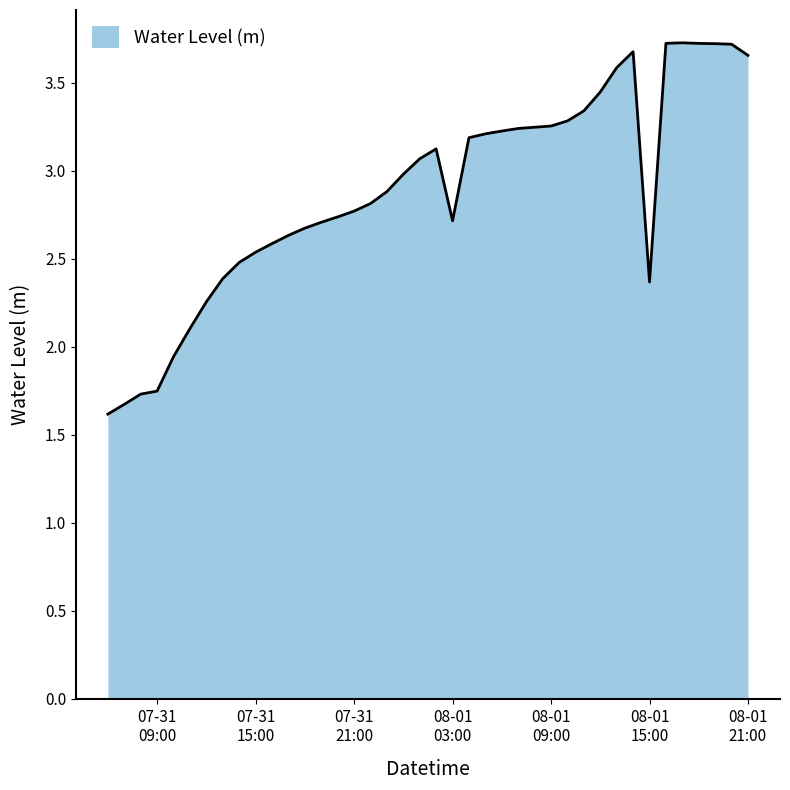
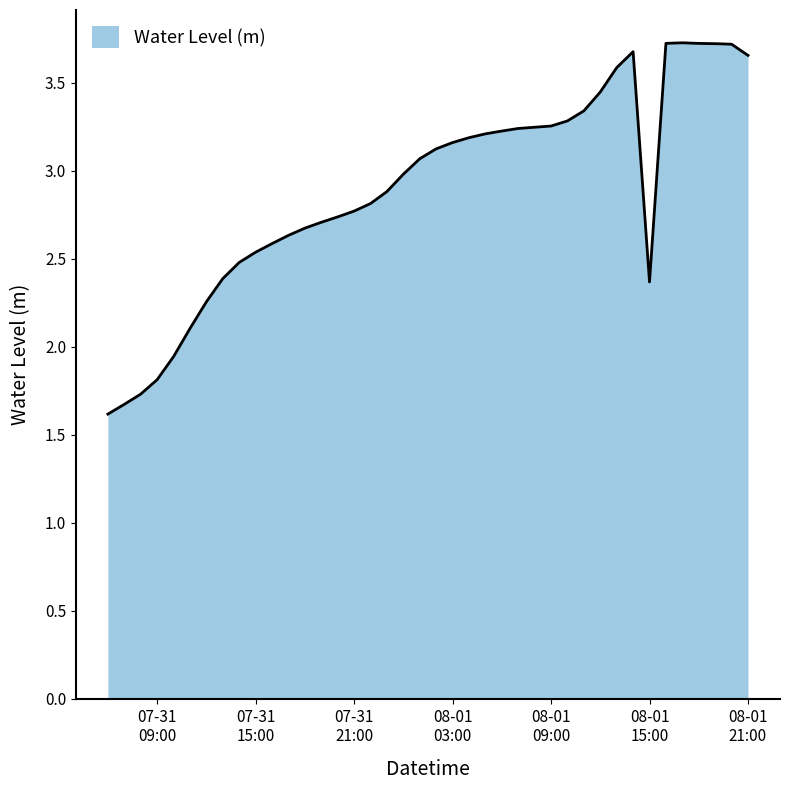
07-31 09:00: 1.75 -> 1.81
08-01 03:00: 2.72 -> 3.16
